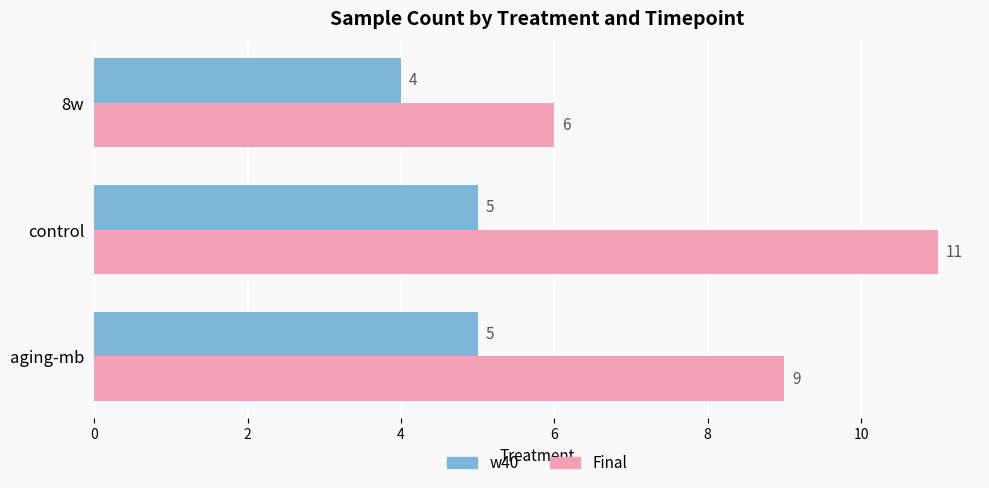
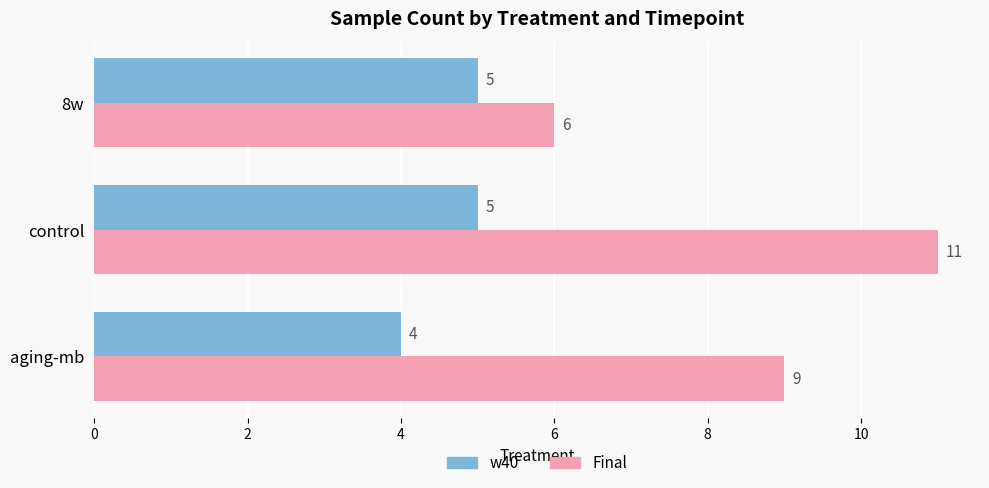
w40, 8w: 4 -> 5
w40, aging-mb: 5 -> 4
